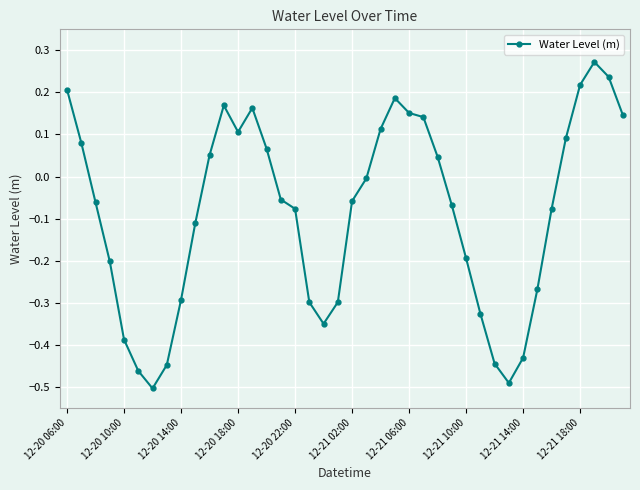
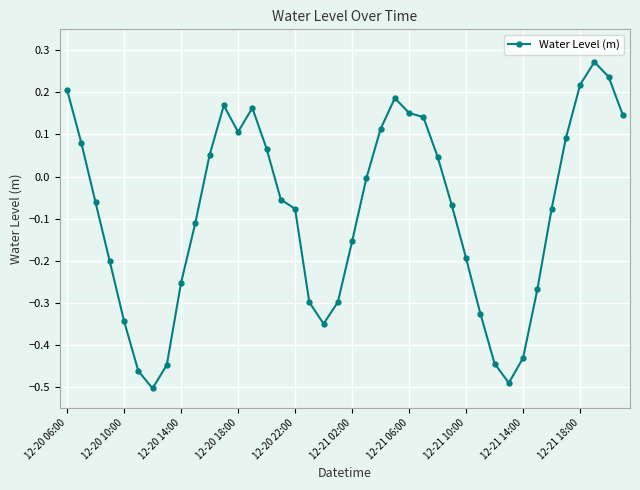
12-20 10:00: -0.39 -> -0.34
12-20 14:00: -0.29 -> -0.25
12-21 02:00: -0.06 -> -0.15
